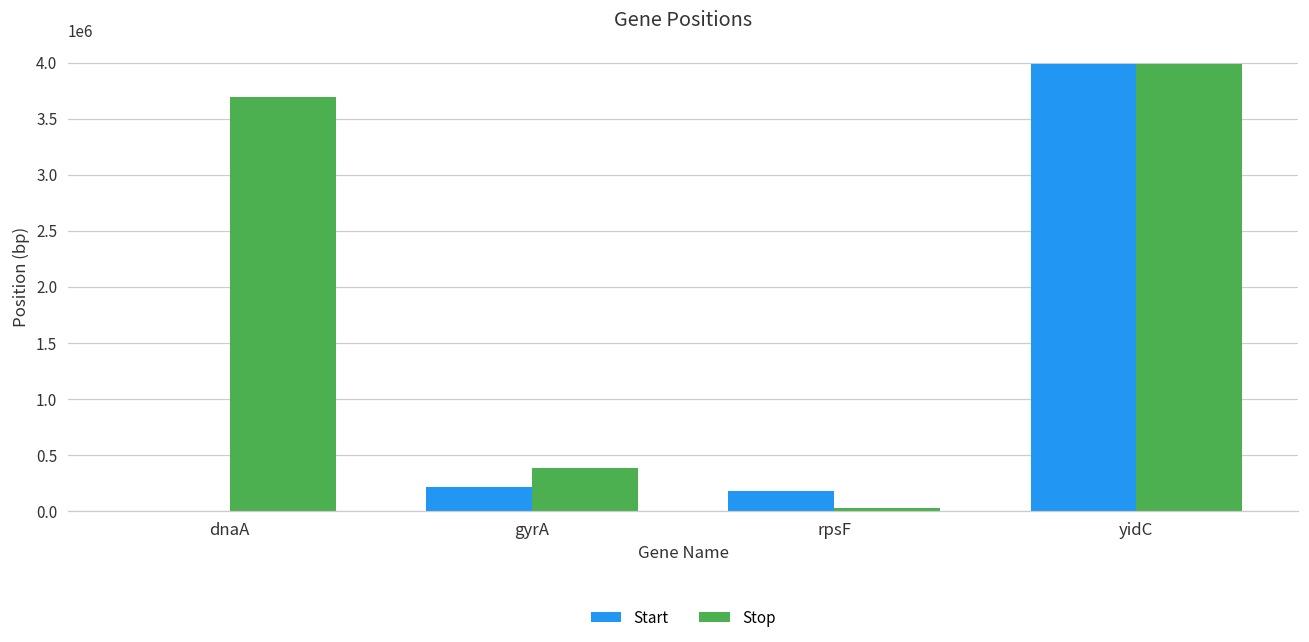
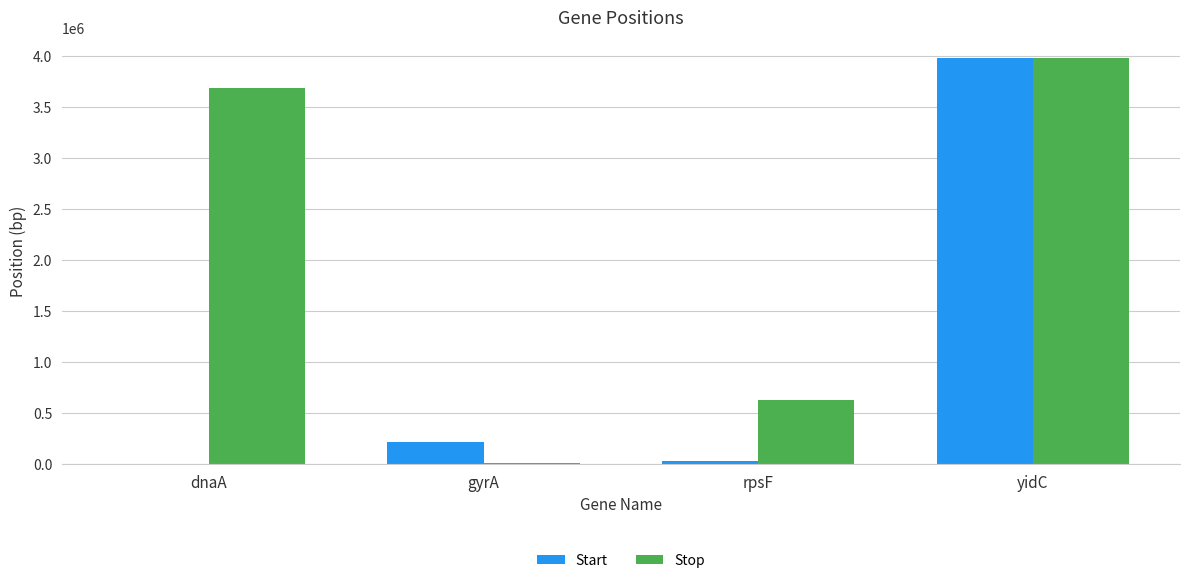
Stop, gyrA: 390000 -> 10000
Start, rpsF: 180000 -> 30000
Stop, rpsF: 30000 -> 630000
